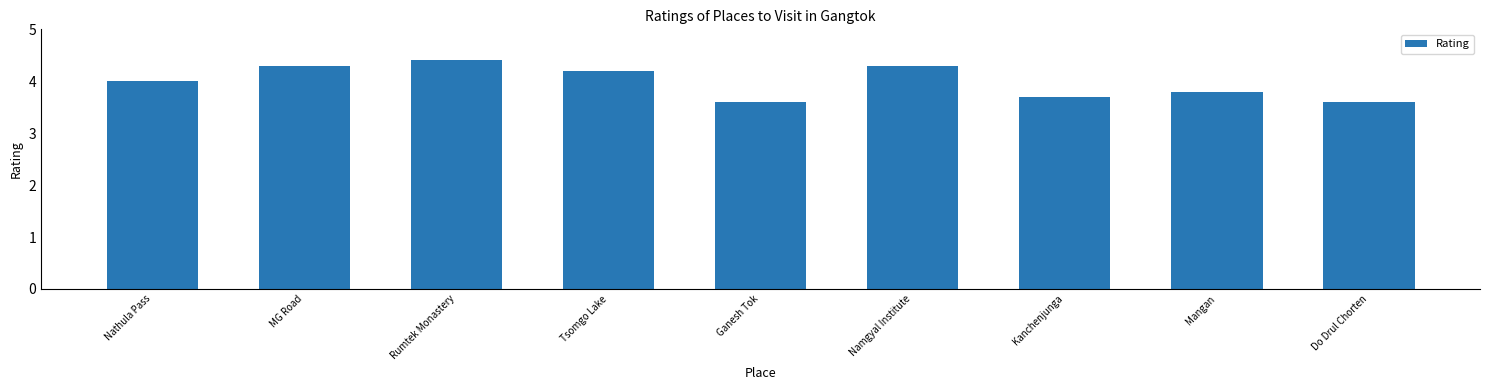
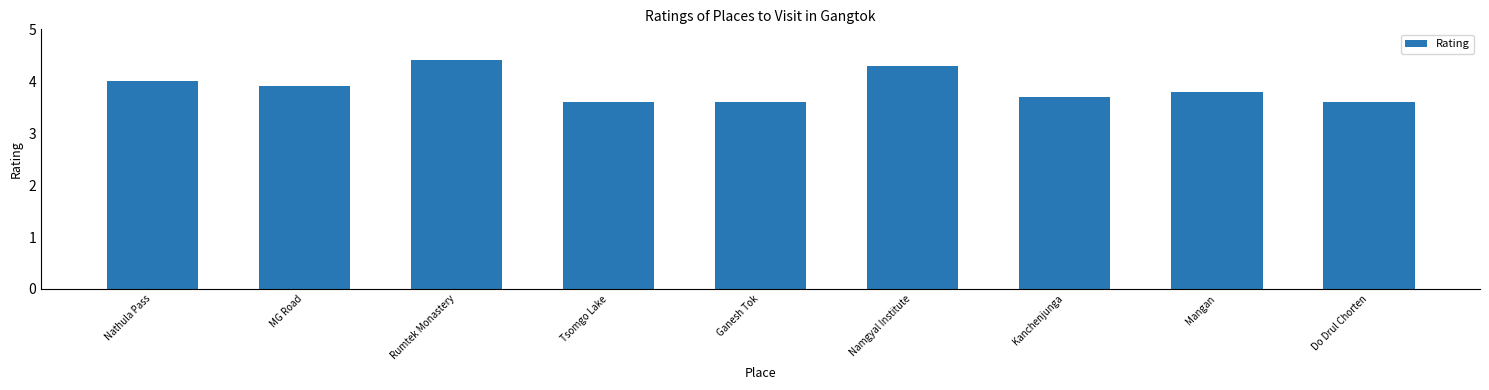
MG Road: 4.3 -> 3.9
Tsomgo Lake: 4.2 -> 3.6
